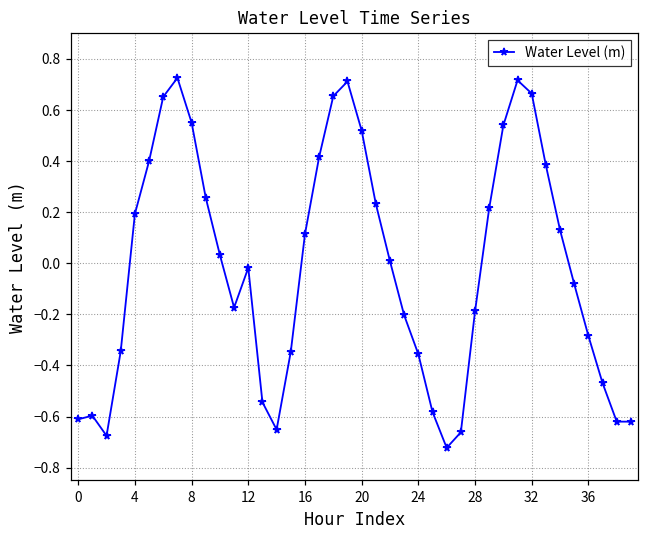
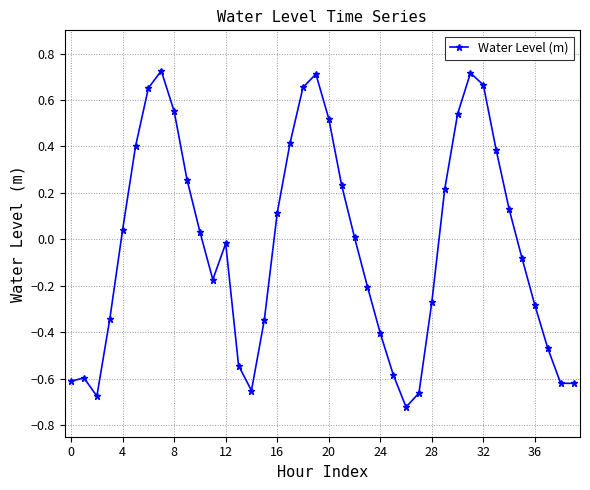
4: 0.19 -> 0.04
24: -0.36 -> -0.40
28: -0.19 -> -0.27
